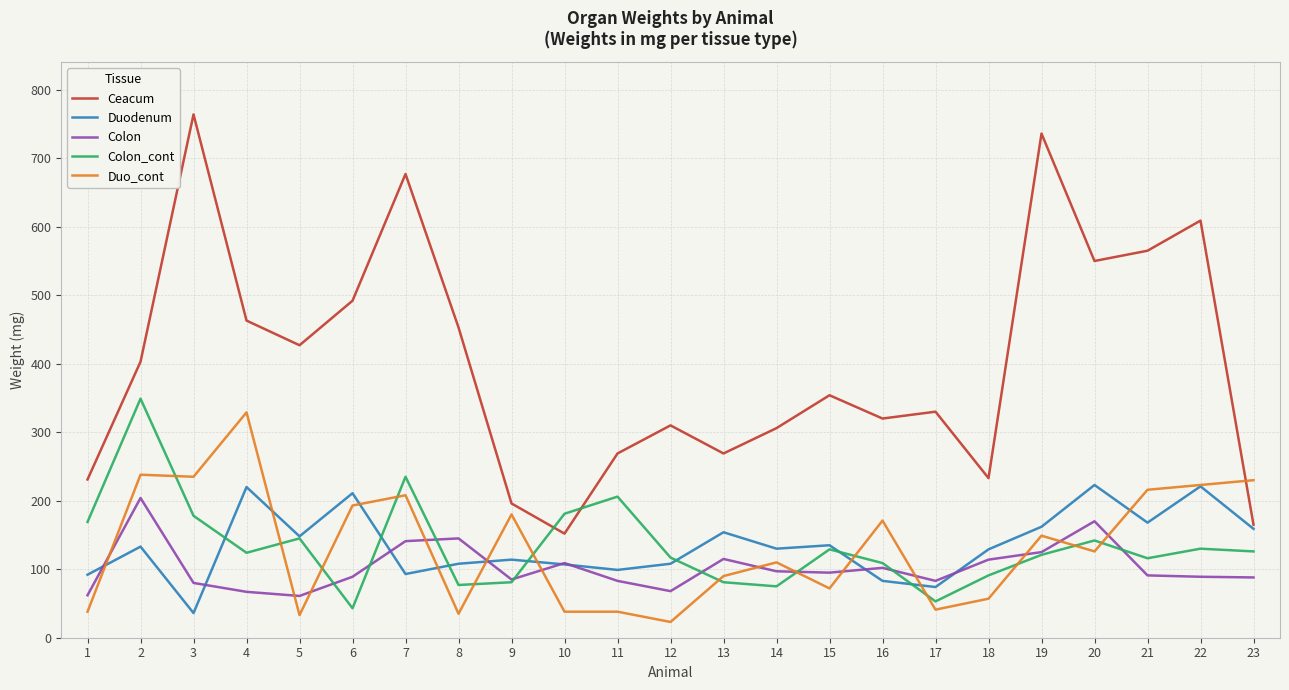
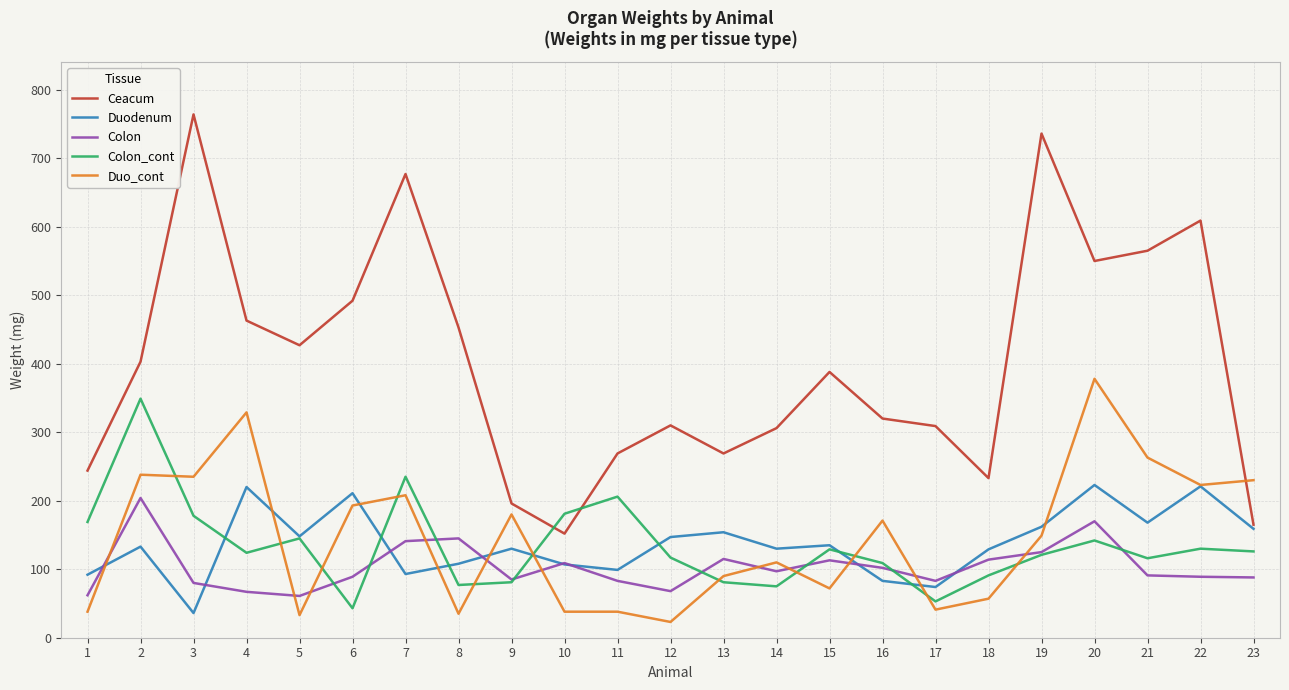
Ceacum, 1: 230 -> 240
Duodenum, 9: 110 -> 130
Duodenum, 12: 110 -> 150
Ceacum, 15: 350 -> 390
Colon, 15: 100 -> 110
Ceacum, 17: 330 -> 310
Duo_cont, 20: 130 -> 380
Duo_cont, 21: 220 -> 260
